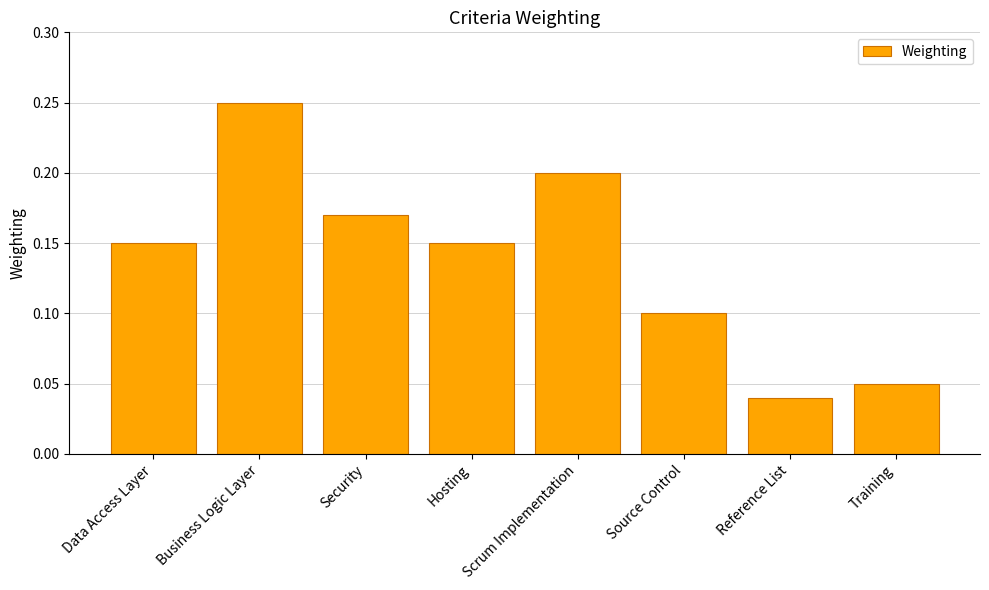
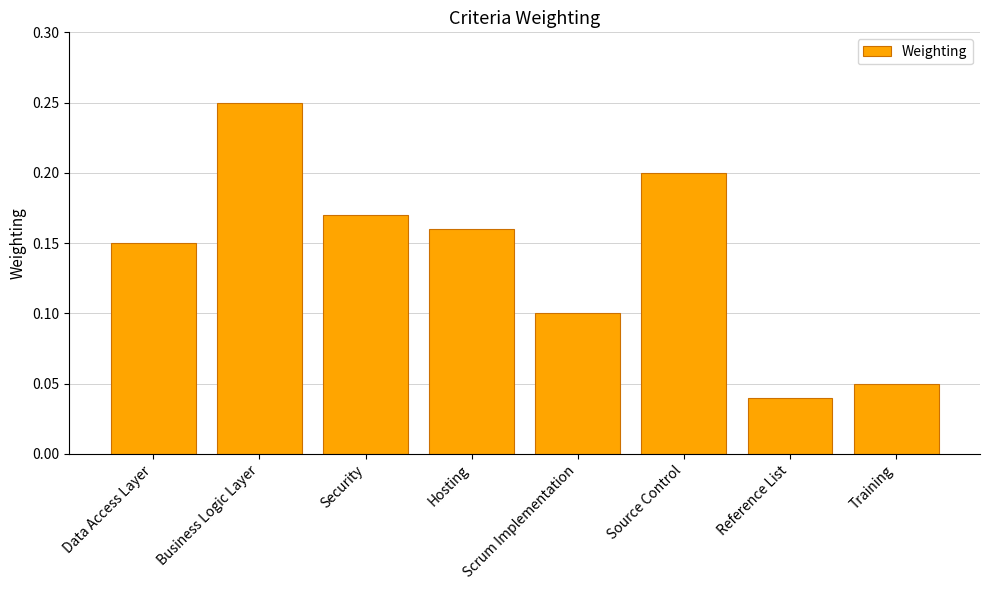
Hosting: 0.15 -> 0.16
Scrum Implementation: 0.2 -> 0.1
Source Control: 0.1 -> 0.2
